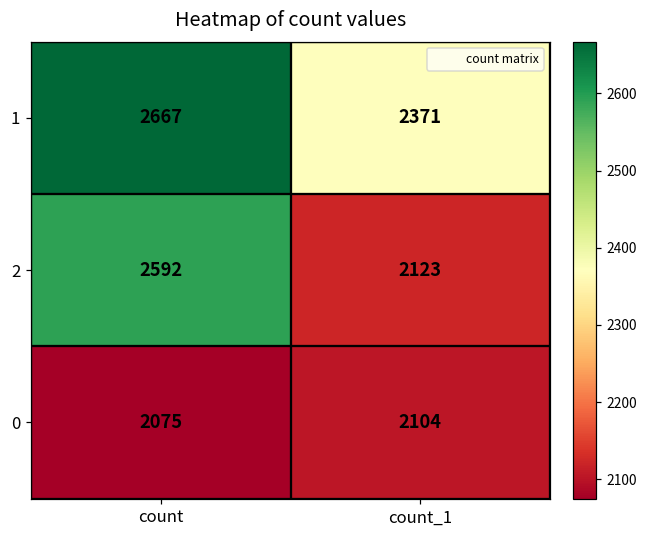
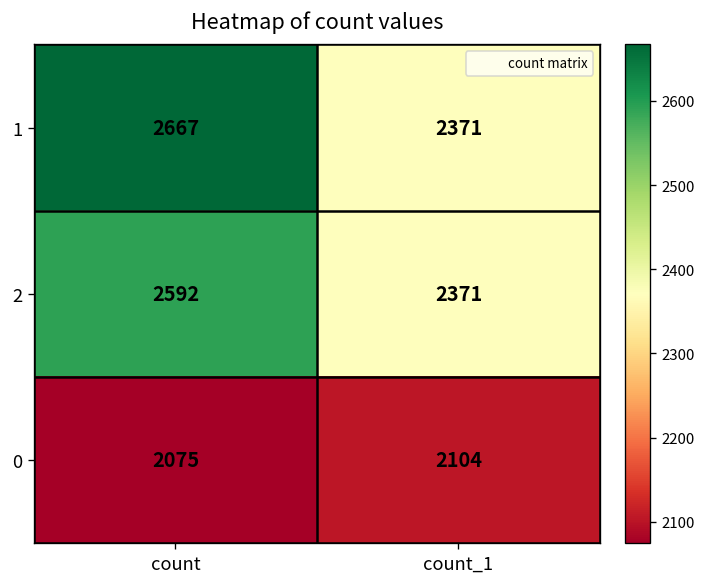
2, count_1: 2123 -> 2371
